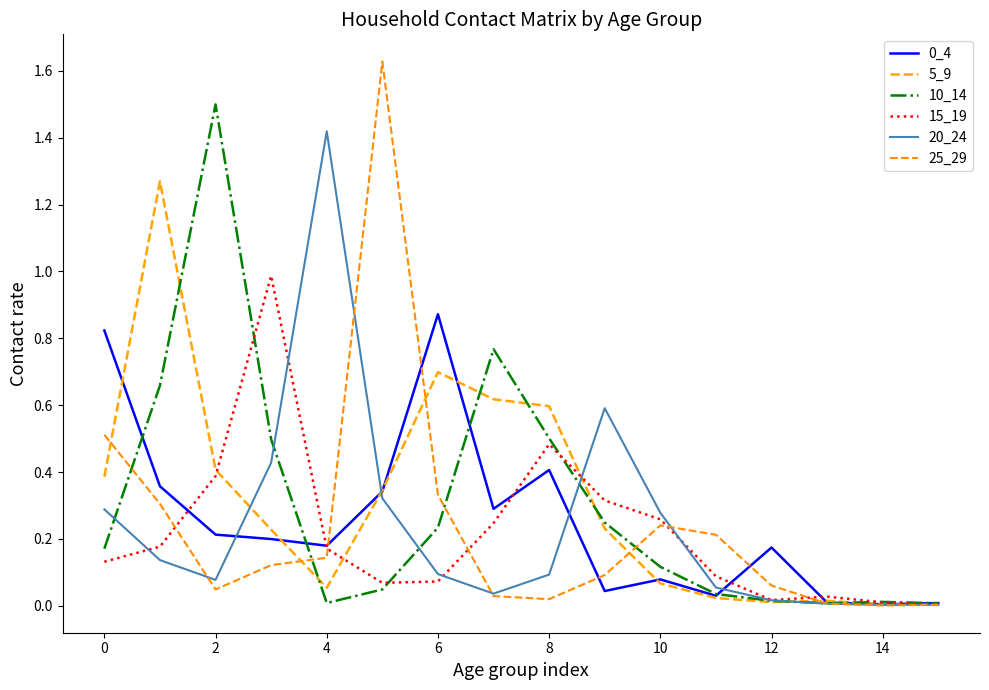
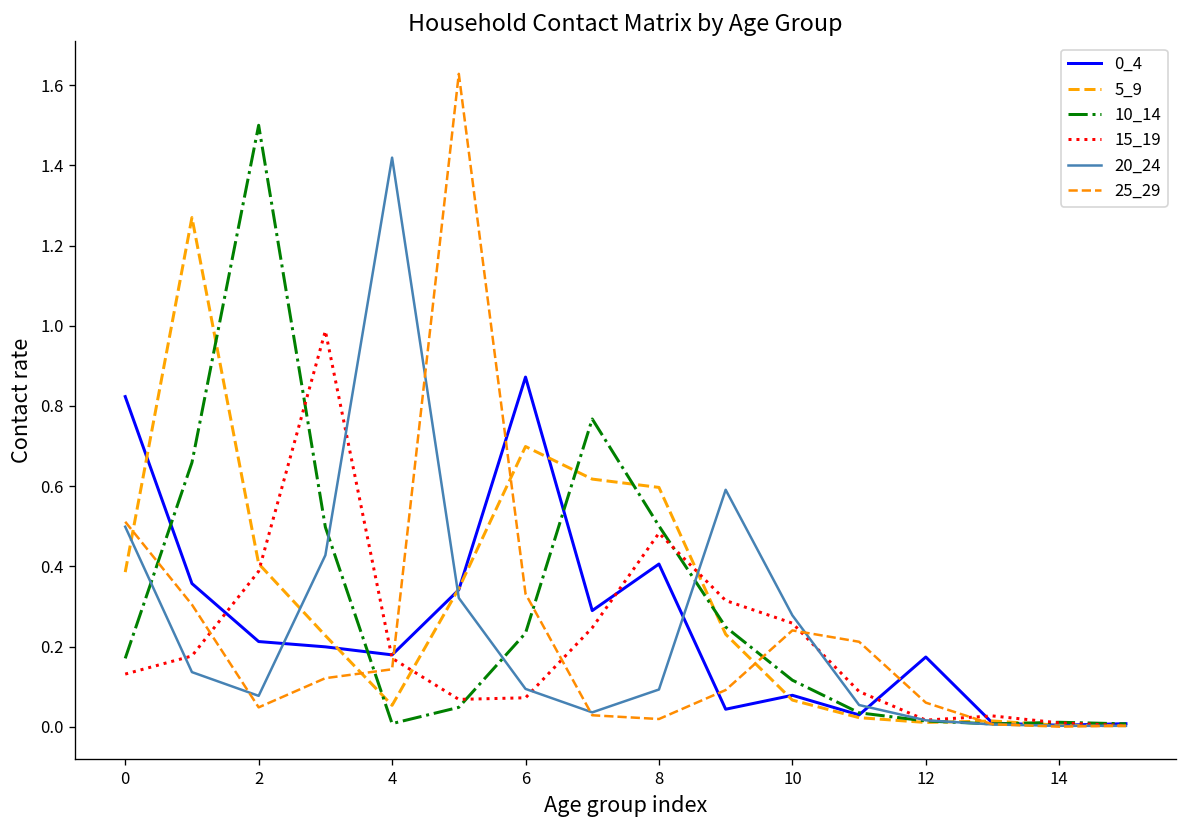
20_24, 0: 0.29 -> 0.50
